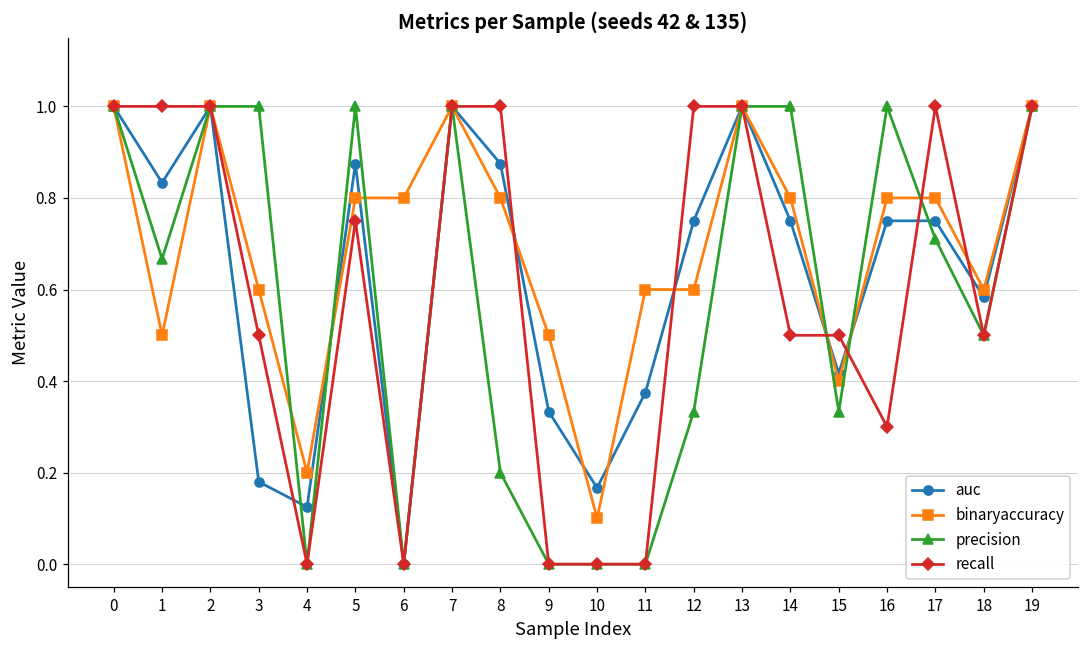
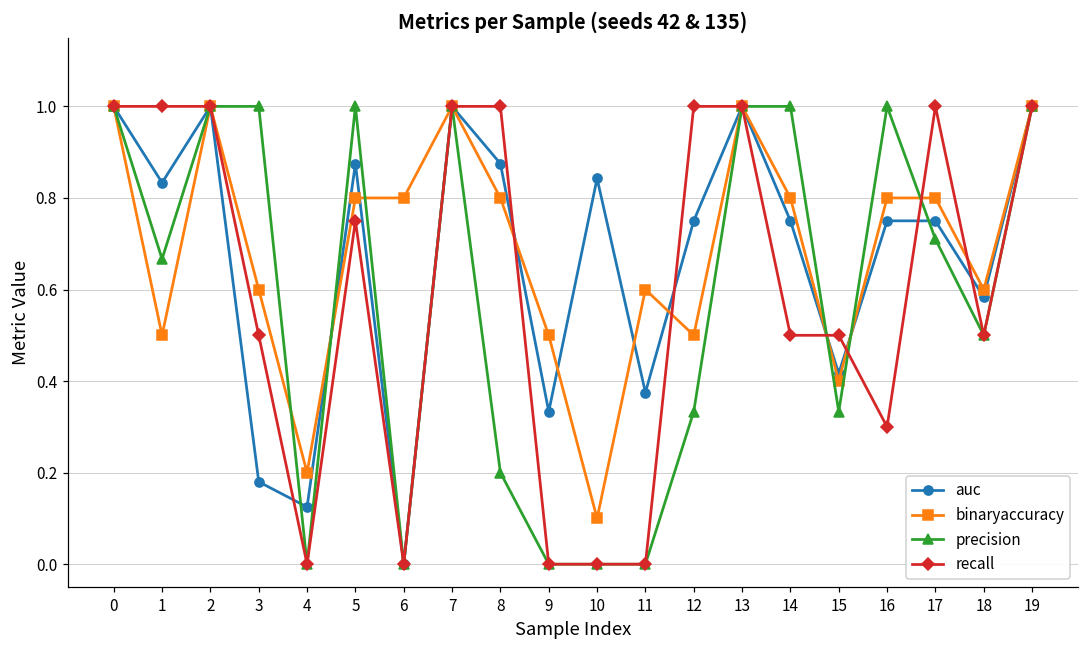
auc, 10: 0.17 -> 0.84
binaryaccuracy, 12: 0.6 -> 0.5
